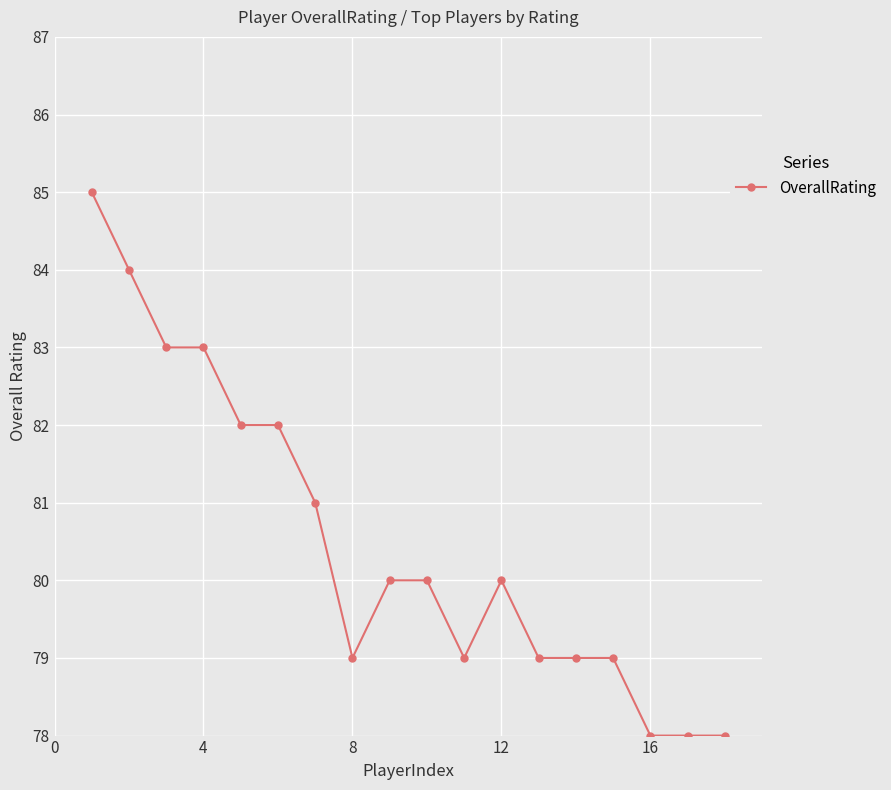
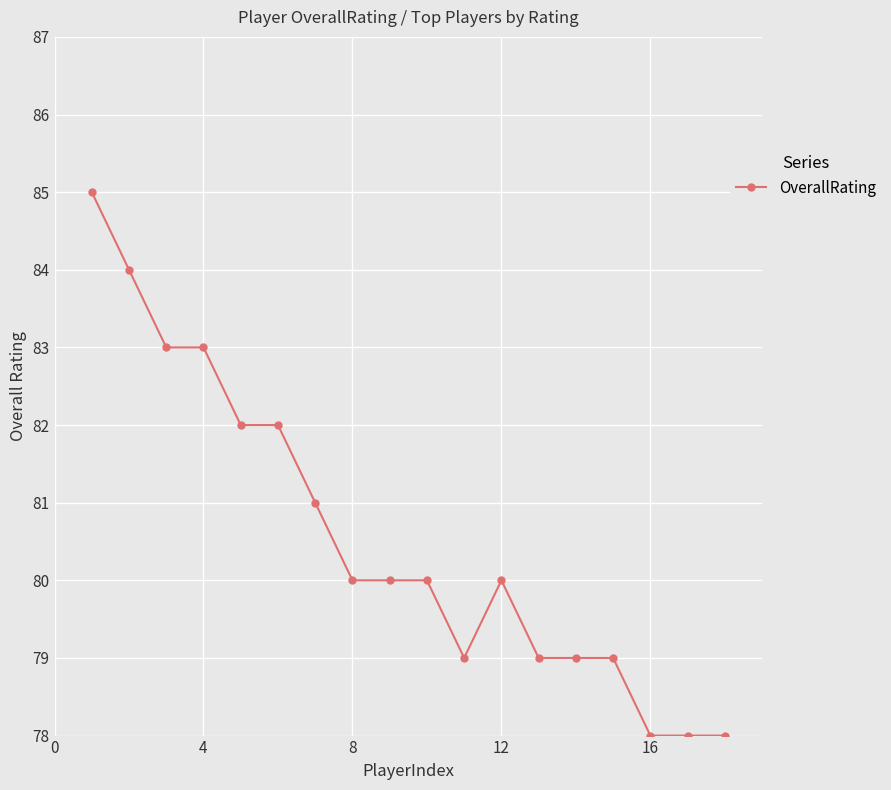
8: 79 -> 80
